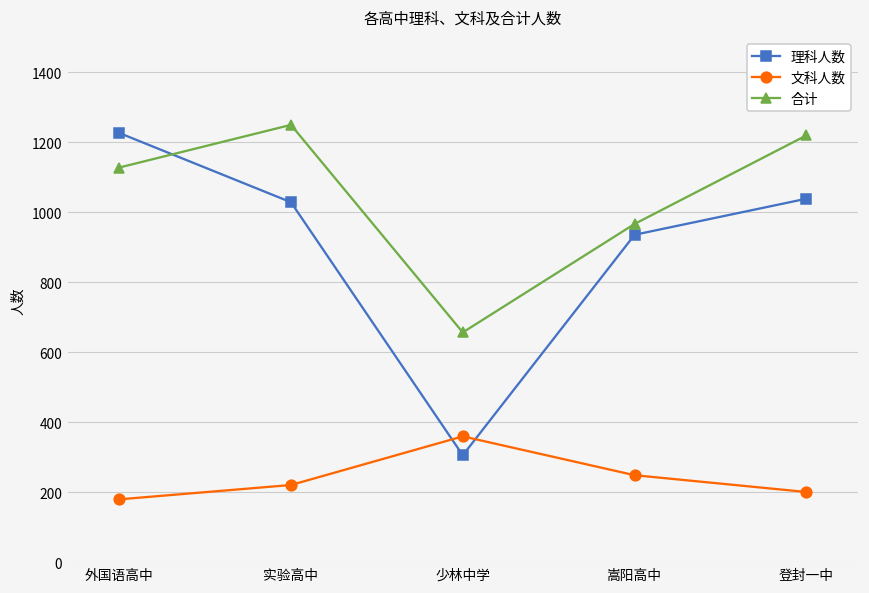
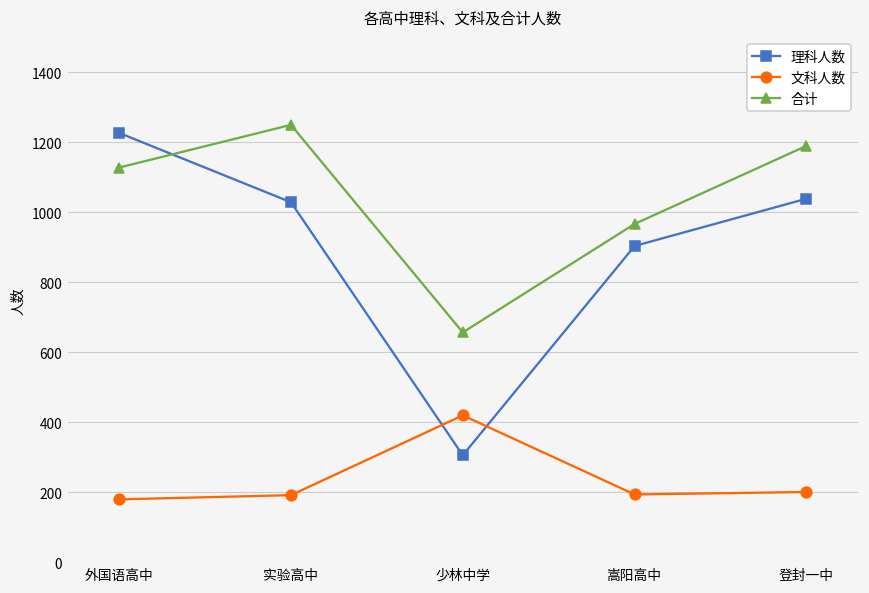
文科人数, 实验高中: 220 -> 190
文科人数, 少林中学: 360 -> 420
理科人数, 嵩阳高中: 940 -> 900
文科人数, 嵩阳高中: 250 -> 190
合计, 登封一中: 1220 -> 1190
